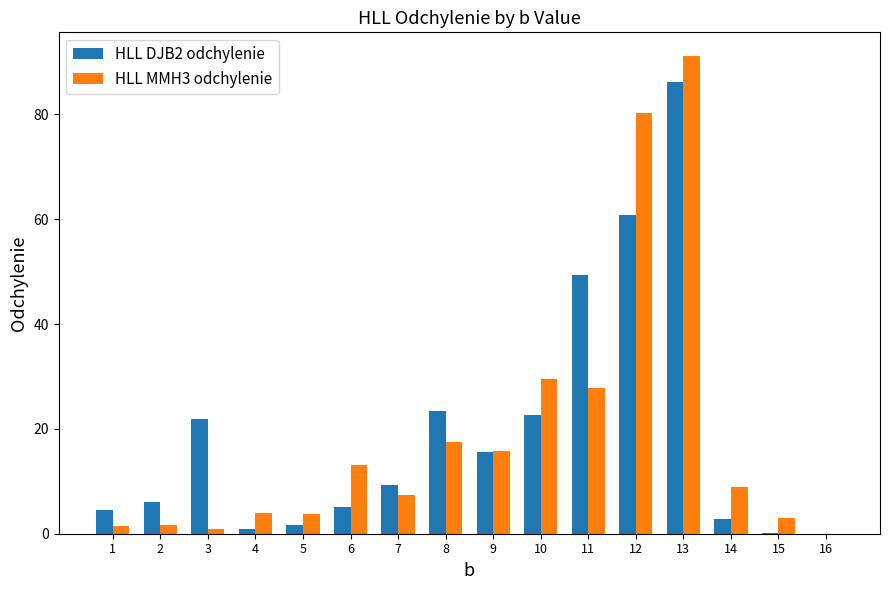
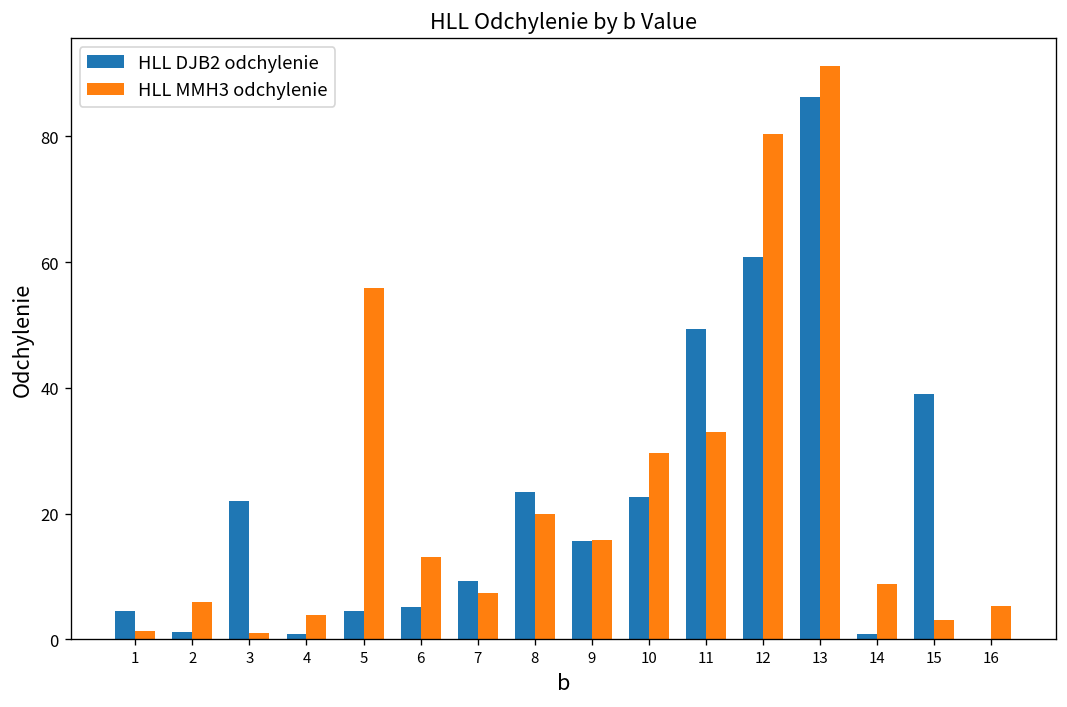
HLL DJB2 odchylenie, 2: 6 -> 1
HLL MMH3 odchylenie, 2: 2 -> 6
HLL DJB2 odchylenie, 5: 2 -> 4
HLL MMH3 odchylenie, 5: 4 -> 56
HLL MMH3 odchylenie, 8: 17 -> 20
HLL MMH3 odchylenie, 11: 28 -> 33
HLL DJB2 odchylenie, 14: 3 -> 1
HLL DJB2 odchylenie, 15: 0 -> 39
HLL MMH3 odchylenie, 16: 0 -> 5
